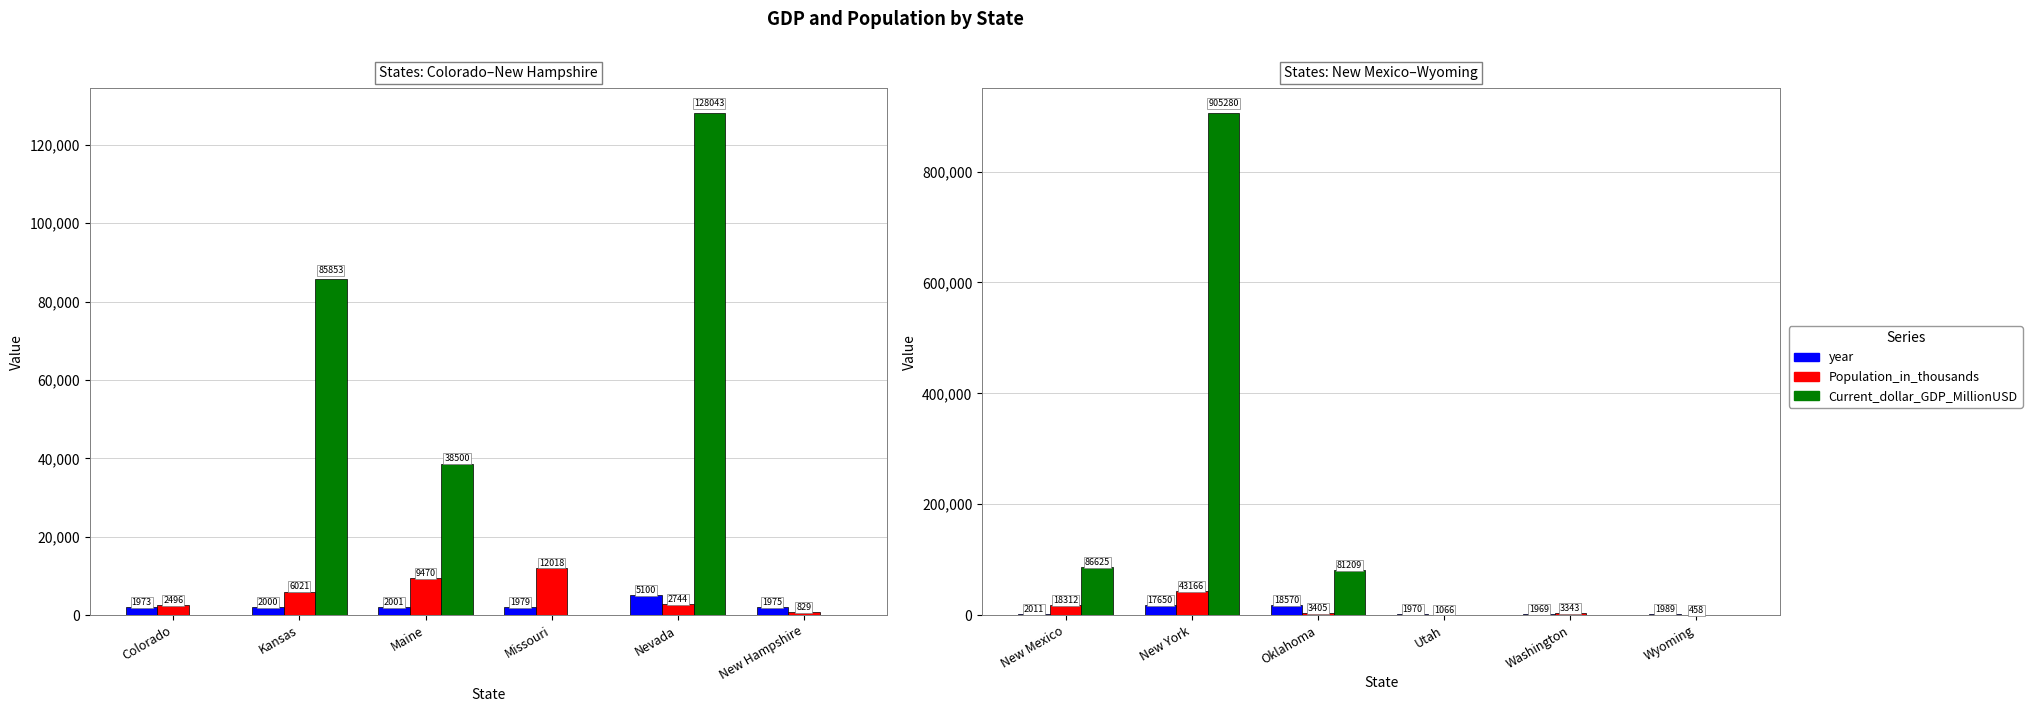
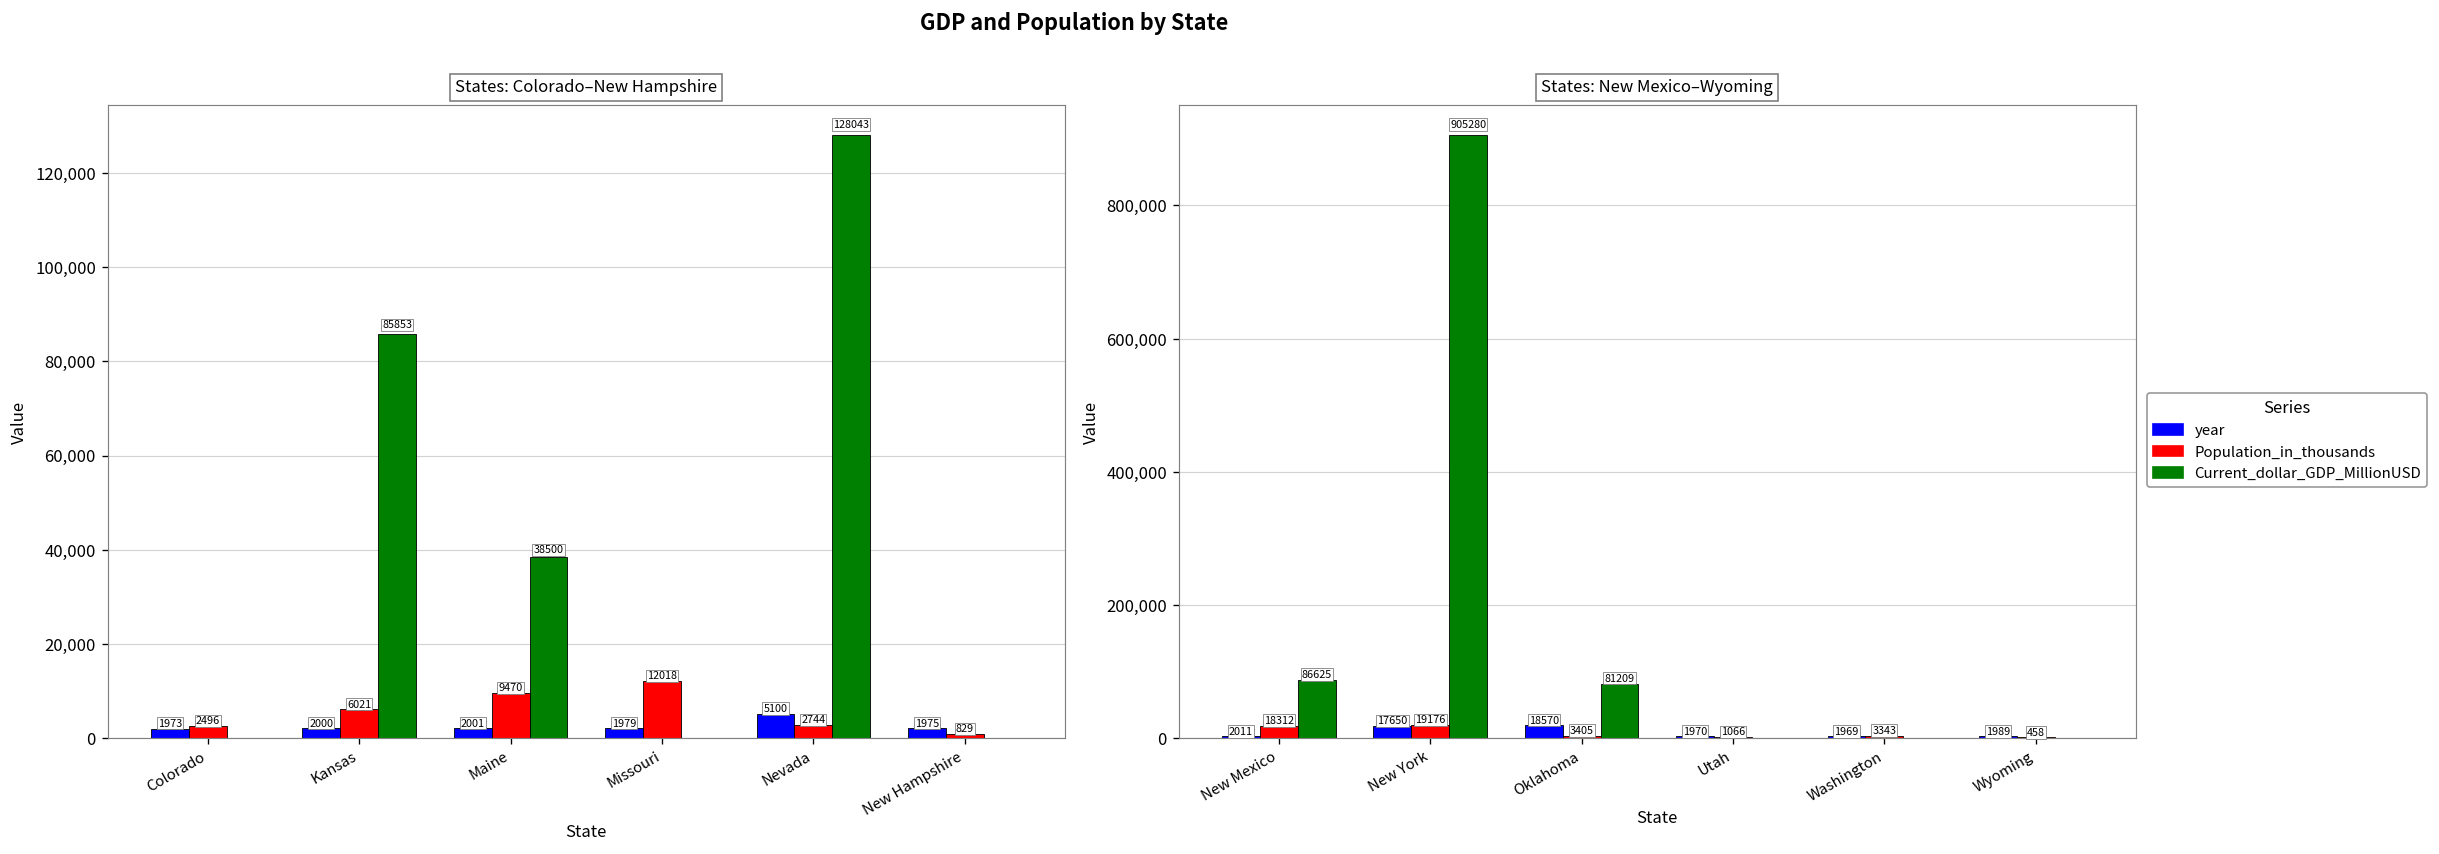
States: New Mexico–Wyoming, Population_in_thousands, New York: 43166 -> 19176
